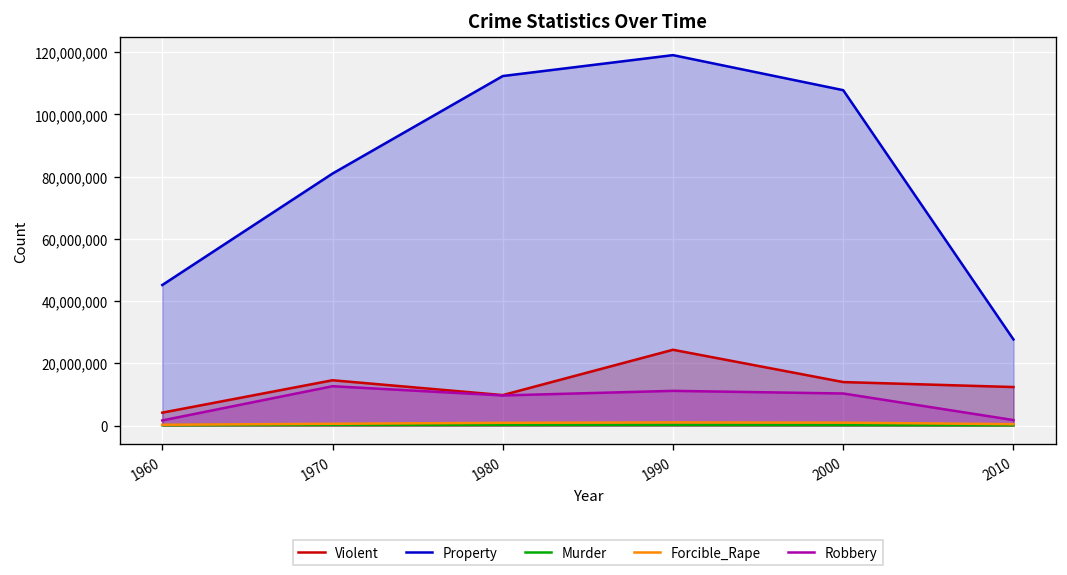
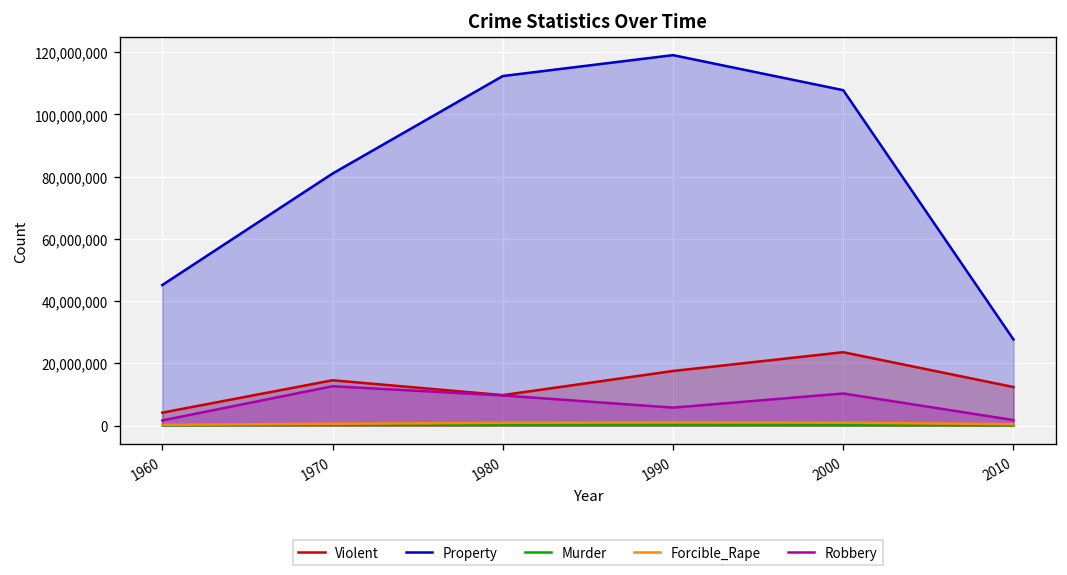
Violent, 1990: 24,000,000 -> 18,000,000
Robbery, 1990: 11,000,000 -> 6,000,000
Violent, 2000: 14,000,000 -> 24,000,000
